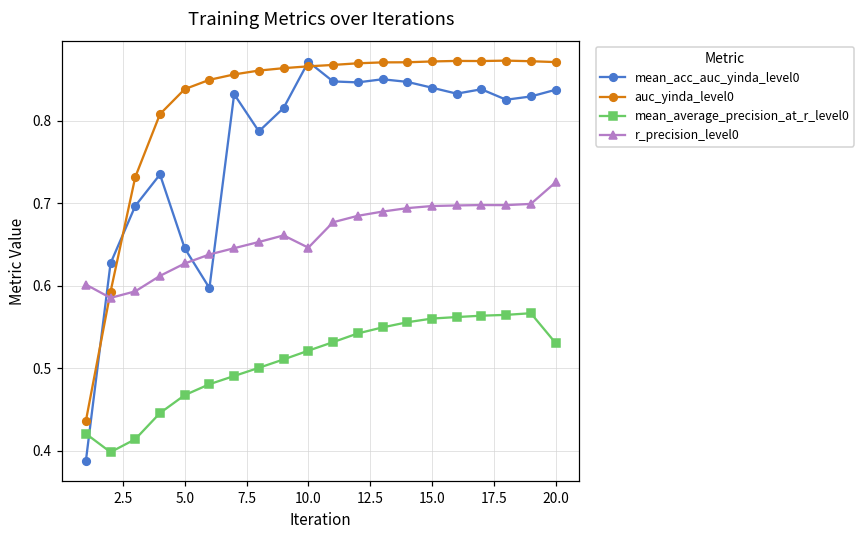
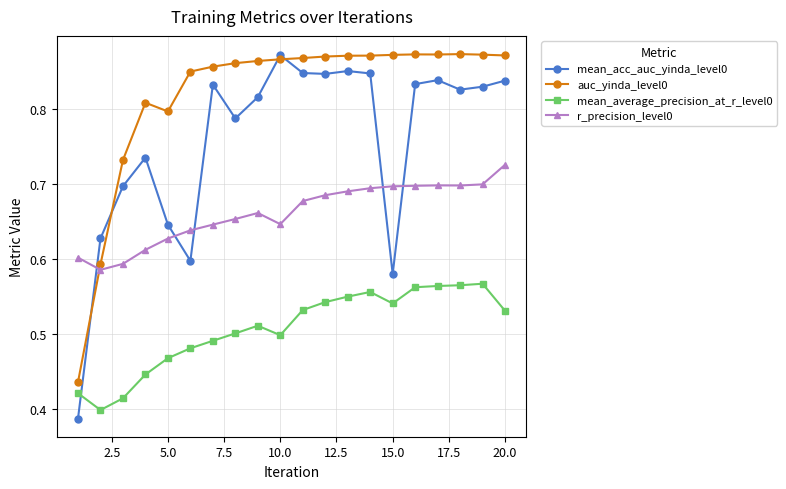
auc_yinda_level0, 5.0: 0.84 -> 0.80
mean_average_precision_at_r_level0, 10.0: 0.52 -> 0.50
mean_acc_auc_yinda_level0, 15.0: 0.84 -> 0.58
mean_average_precision_at_r_level0, 15.0: 0.56 -> 0.54
